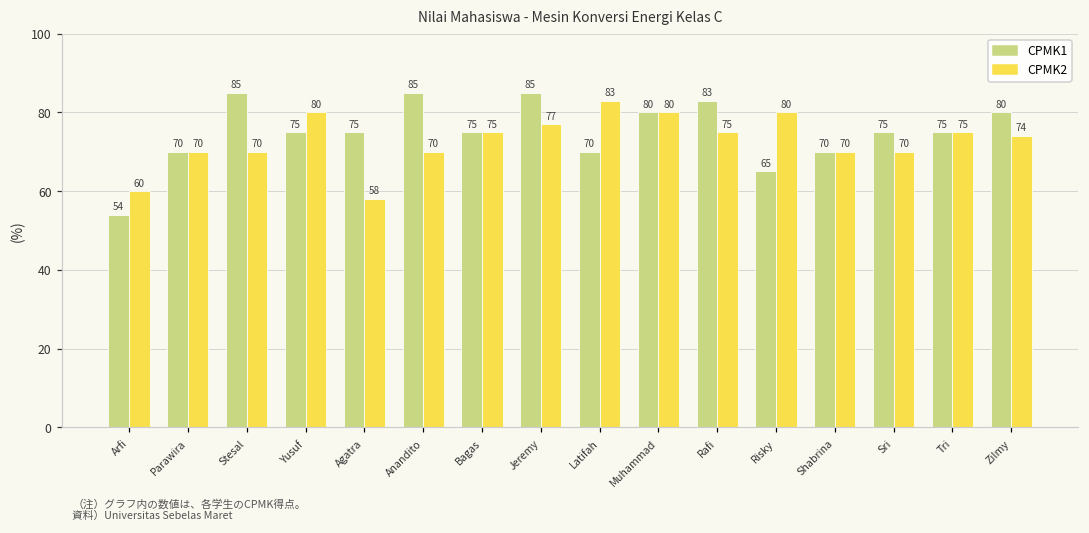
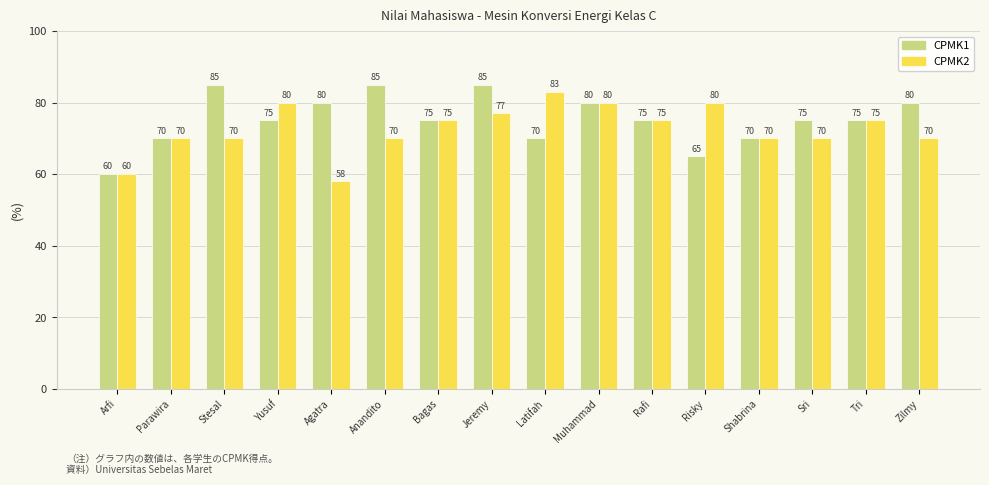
CPMK1, Arfi: 54 -> 60
CPMK1, Agatra: 75 -> 80
CPMK1, Rafi: 83 -> 75
CPMK2, Zilmy: 74 -> 70
